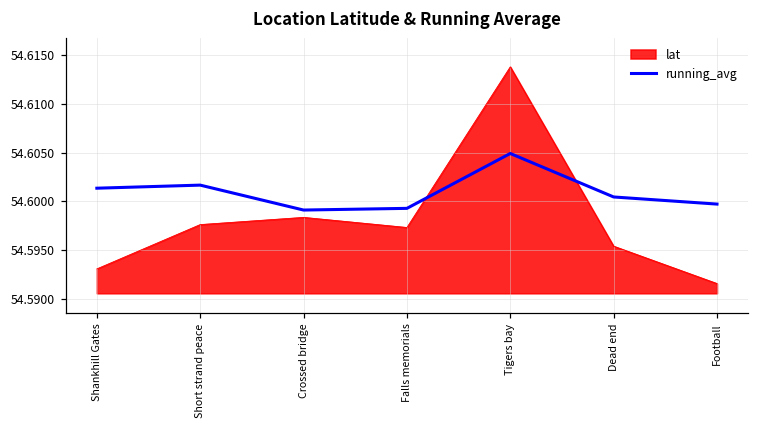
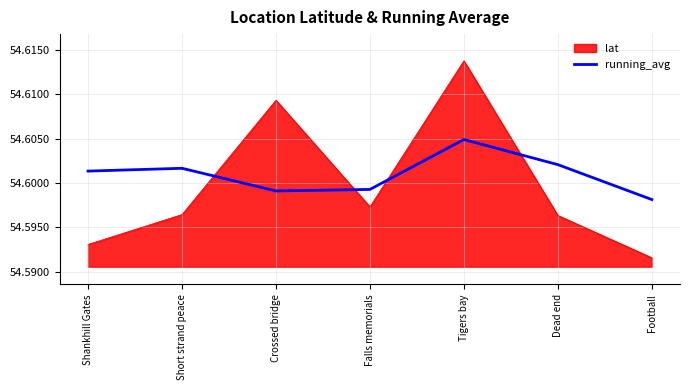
lat, Short strand peace: 54.598 -> 54.596
lat, Crossed bridge: 54.598 -> 54.609
lat, Dead end: 54.595 -> 54.596
running_avg, Dead end: 54.600 -> 54.602
running_avg, Football: 54.600 -> 54.598
